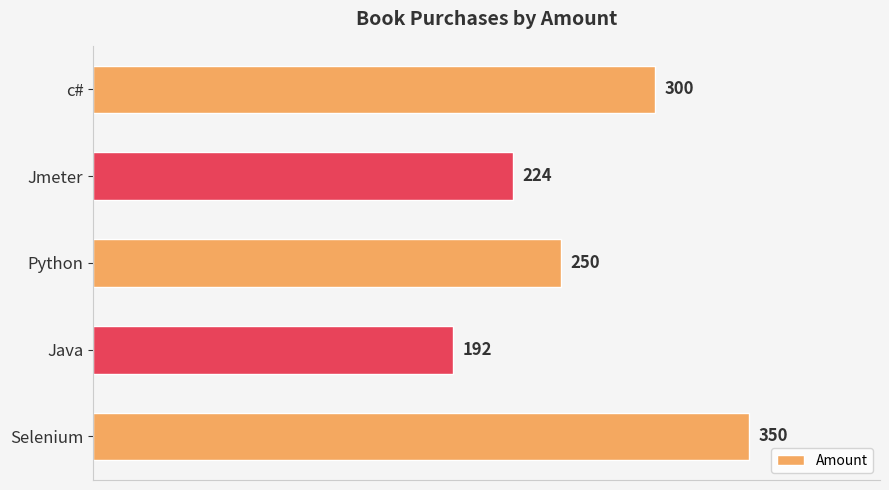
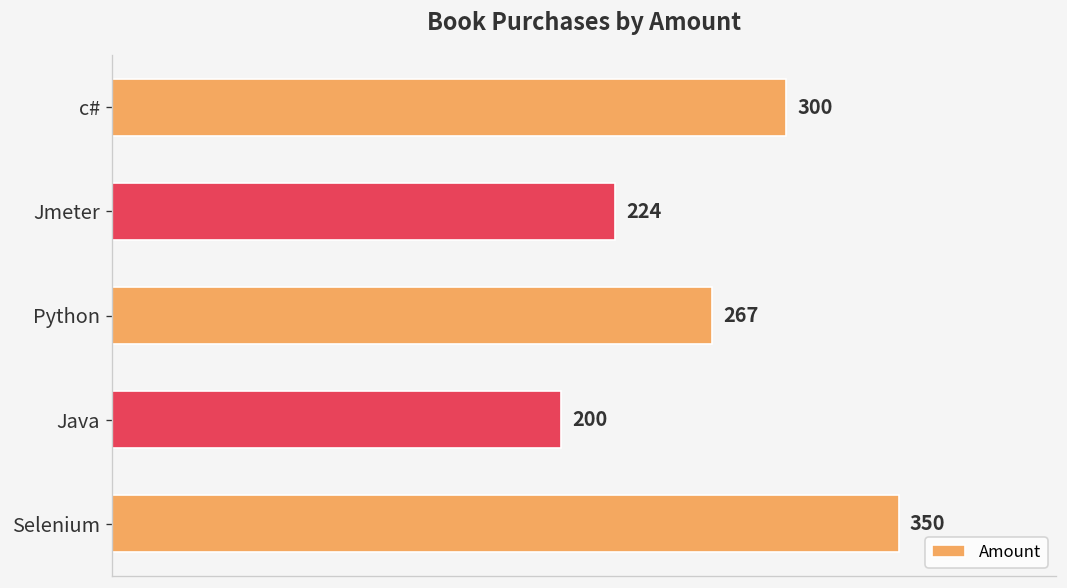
Python: 250 -> 267
Java: 192 -> 200
